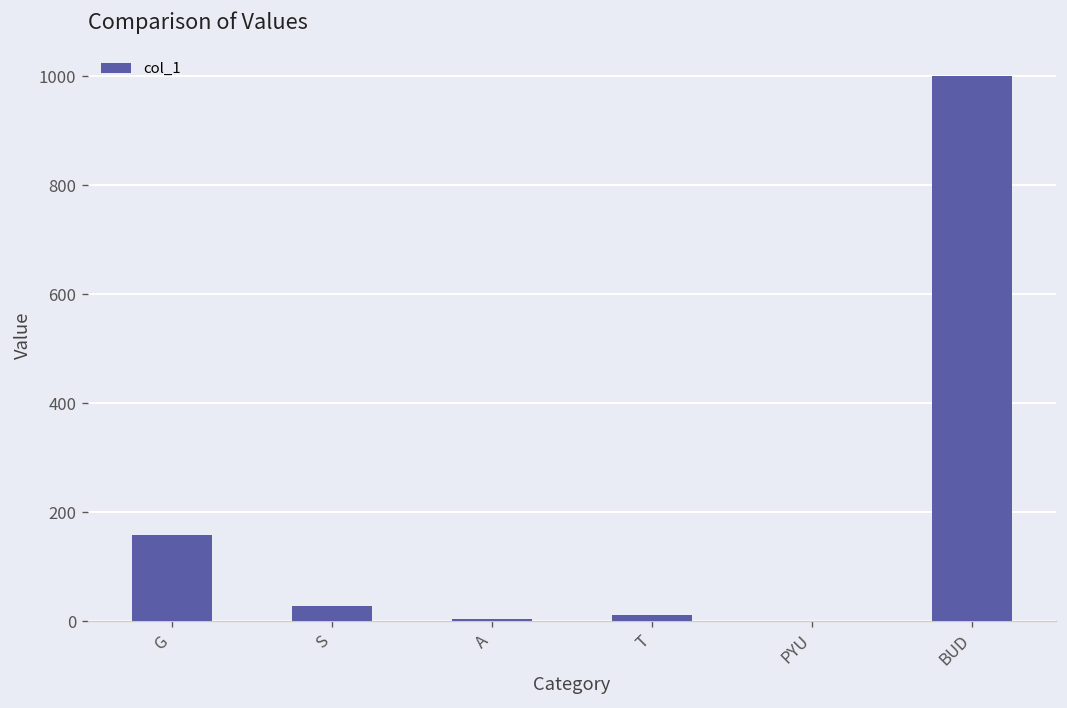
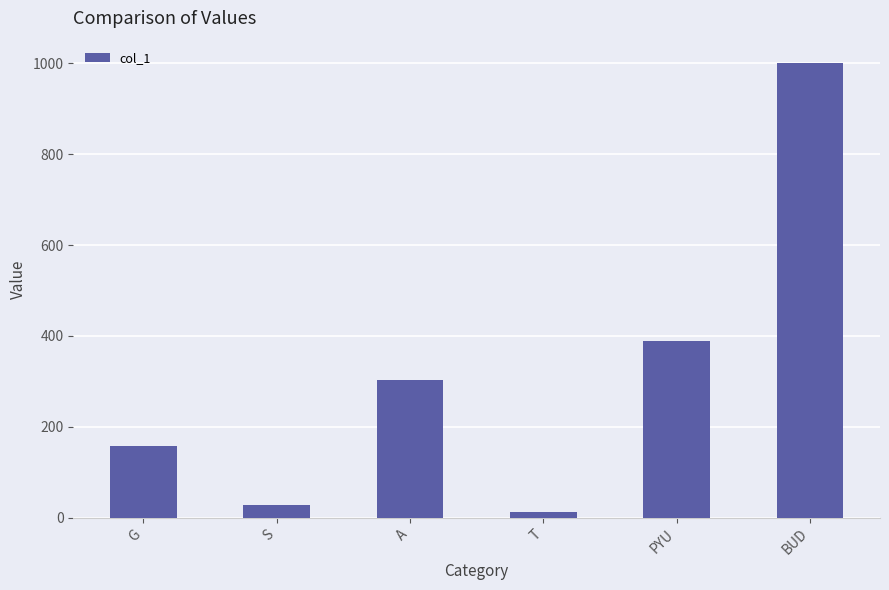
A: 0 -> 300
PYU: 0 -> 390
